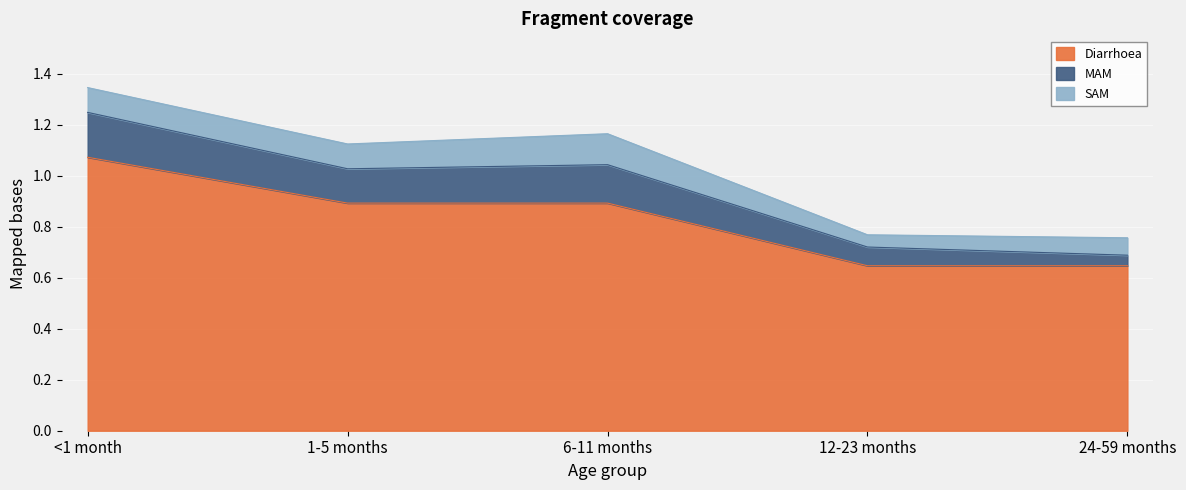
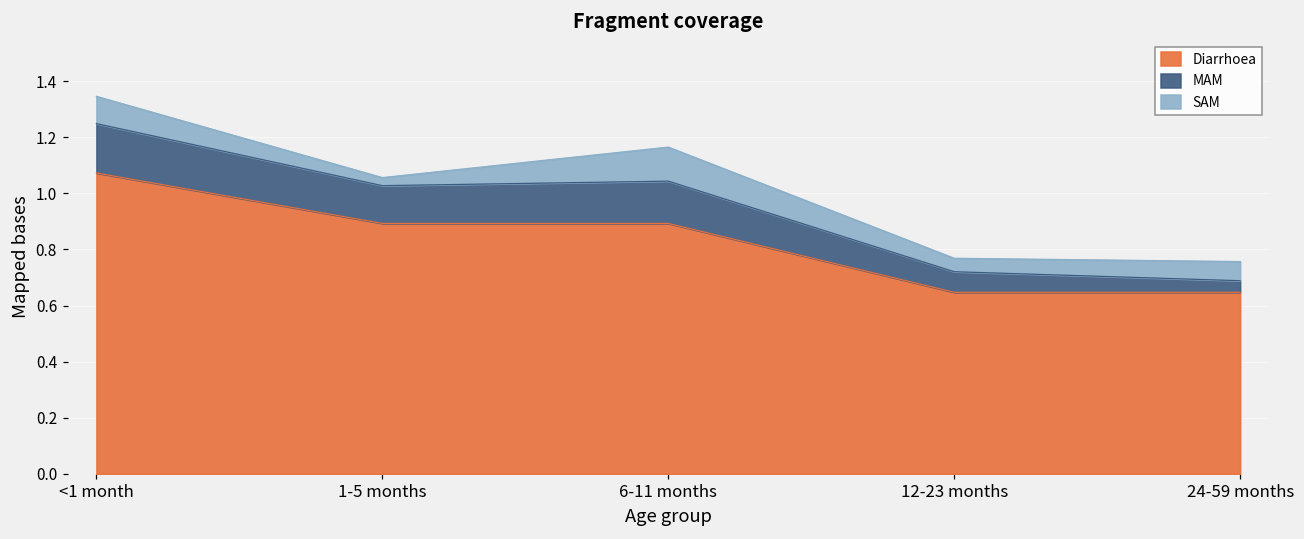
SAM, 1-5 months: 0.10 -> 0.03
